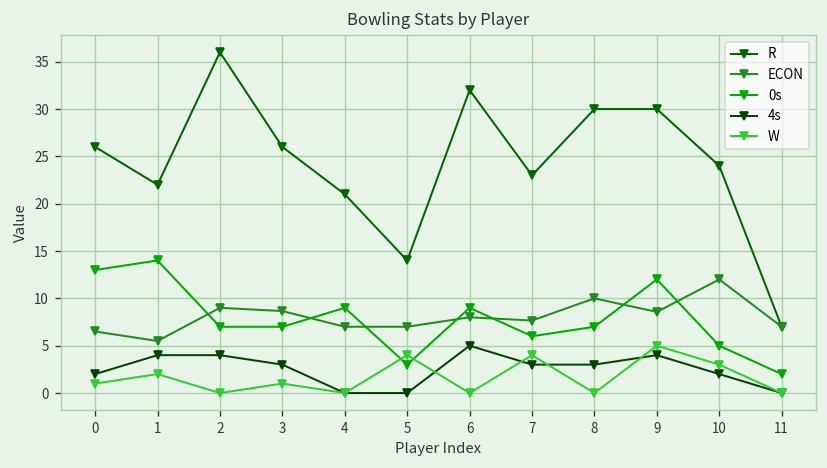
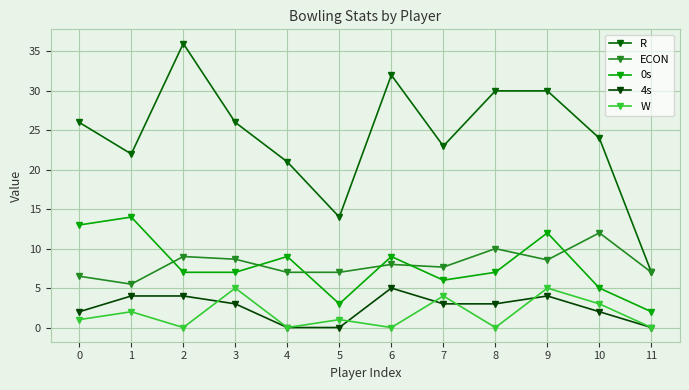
W, 3: 1 -> 5
W, 5: 4 -> 1
